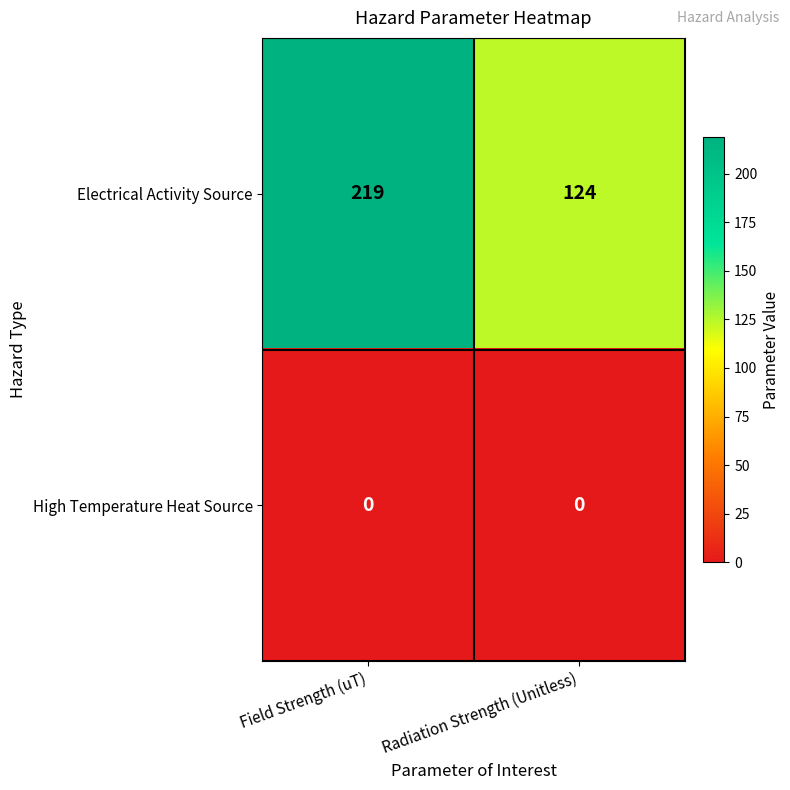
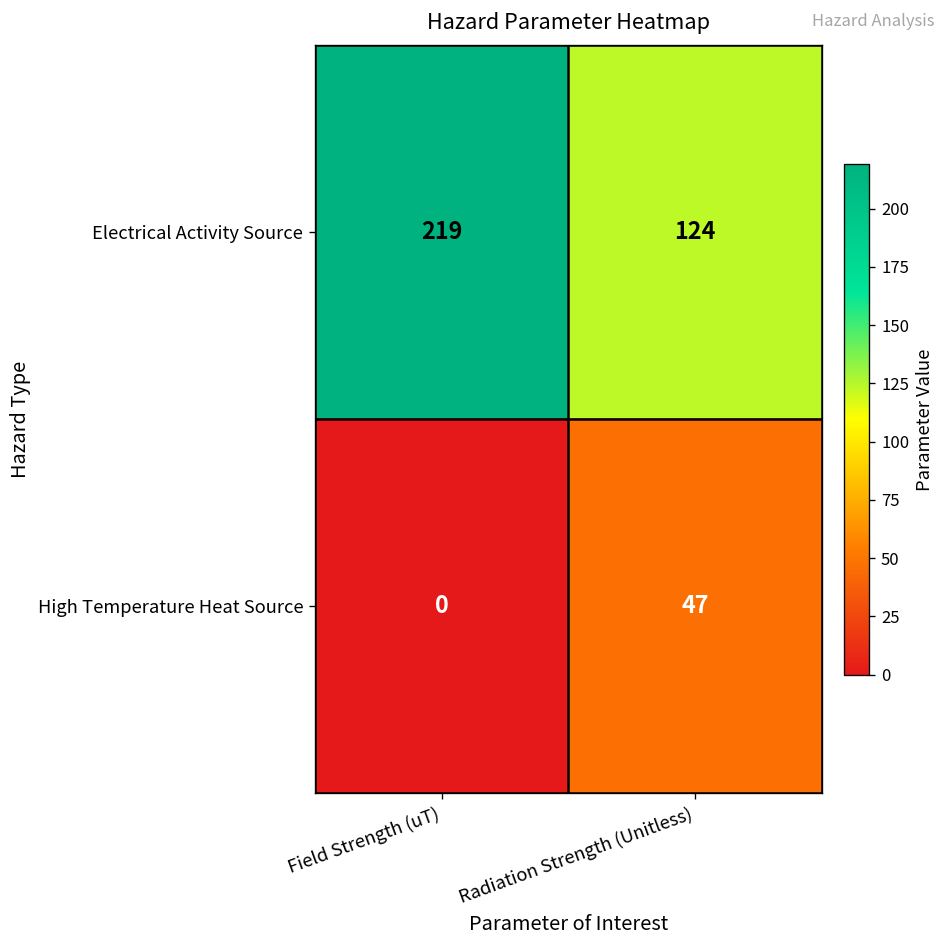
High Temperature Heat Source, Radiation Strength (Unitless): 0 -> 47
